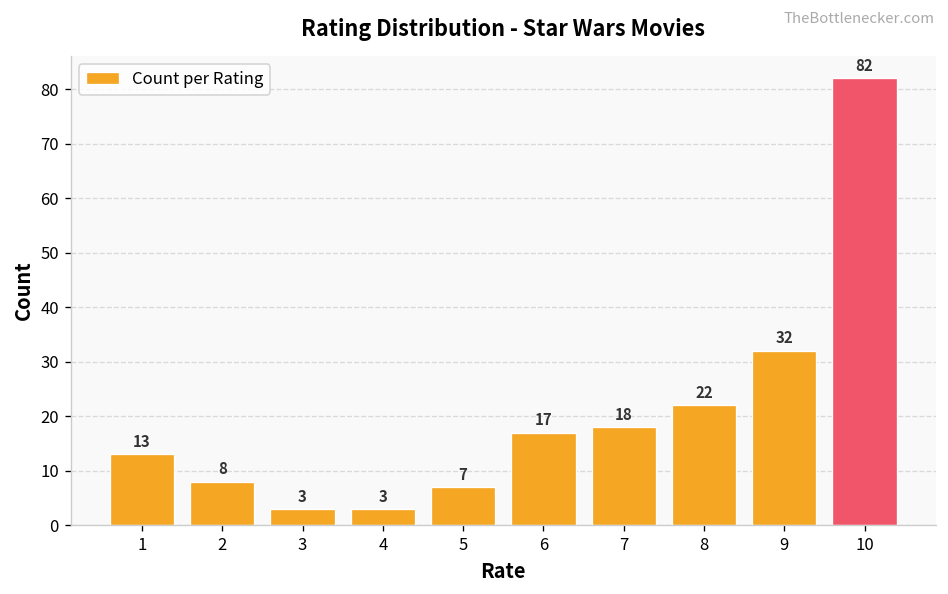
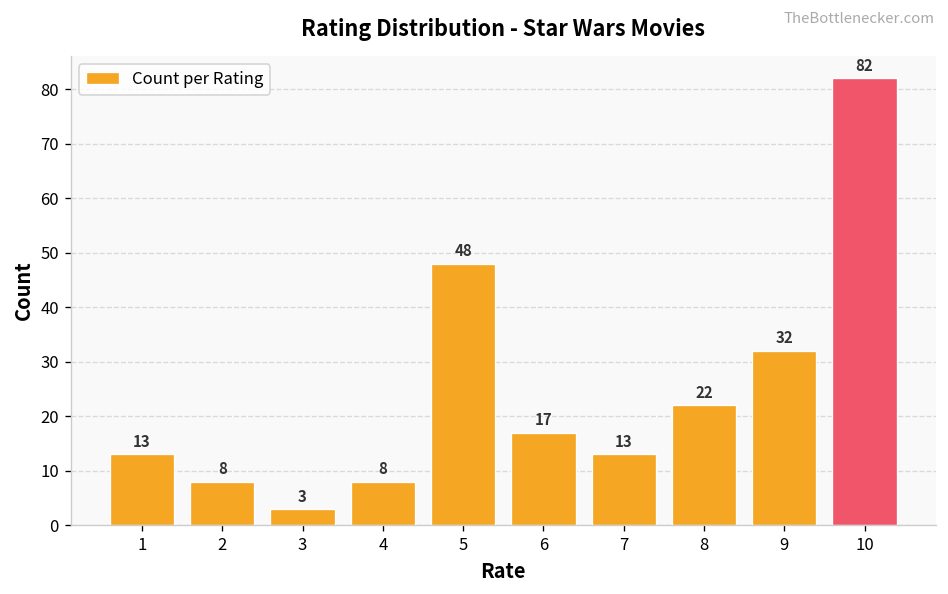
4: 3 -> 8
5: 7 -> 48
7: 18 -> 13
